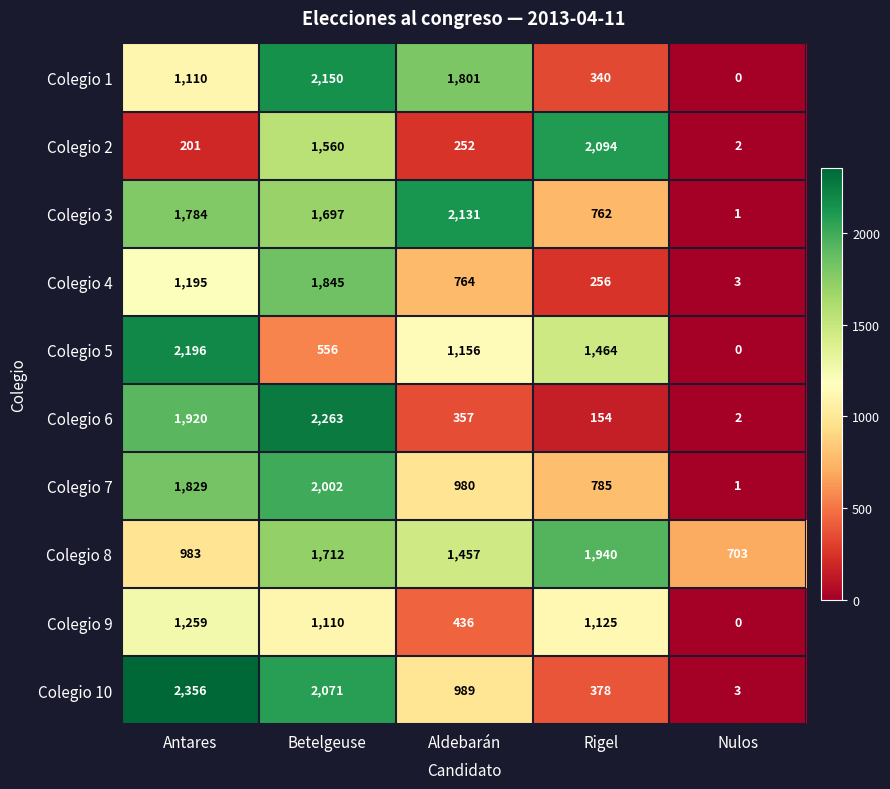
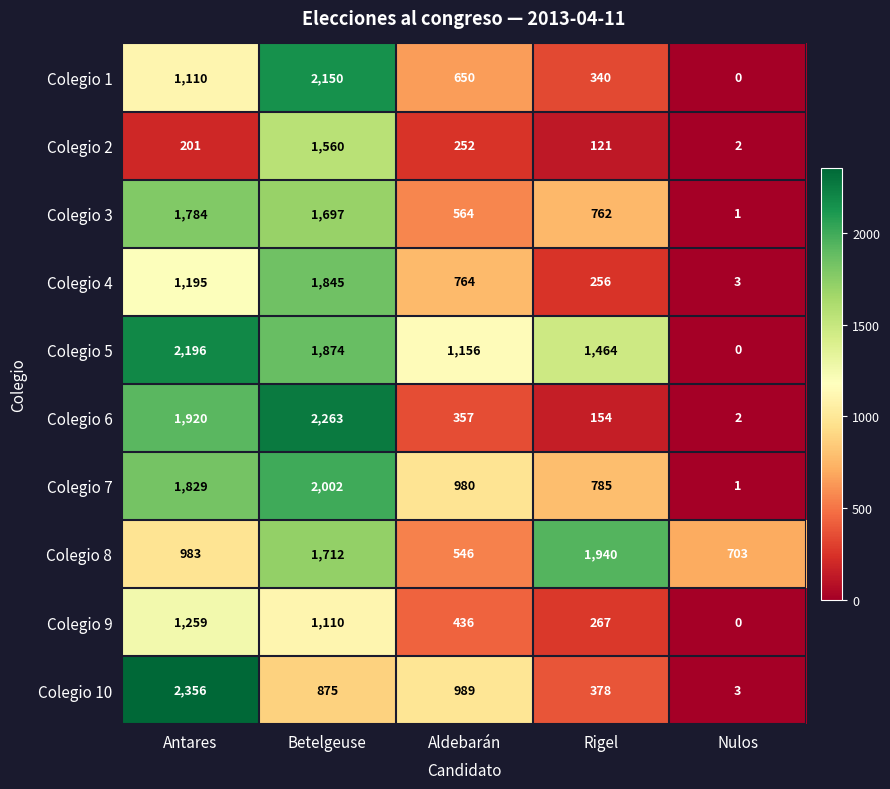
Colegio 1, Aldebarán: 1,801 -> 650
Colegio 2, Rigel: 2,094 -> 121
Colegio 3, Aldebarán: 2,131 -> 564
Colegio 5, Betelgeuse: 556 -> 1,874
Colegio 8, Aldebarán: 1,457 -> 546
Colegio 9, Rigel: 1,125 -> 267
Colegio 10, Betelgeuse: 2,071 -> 875
